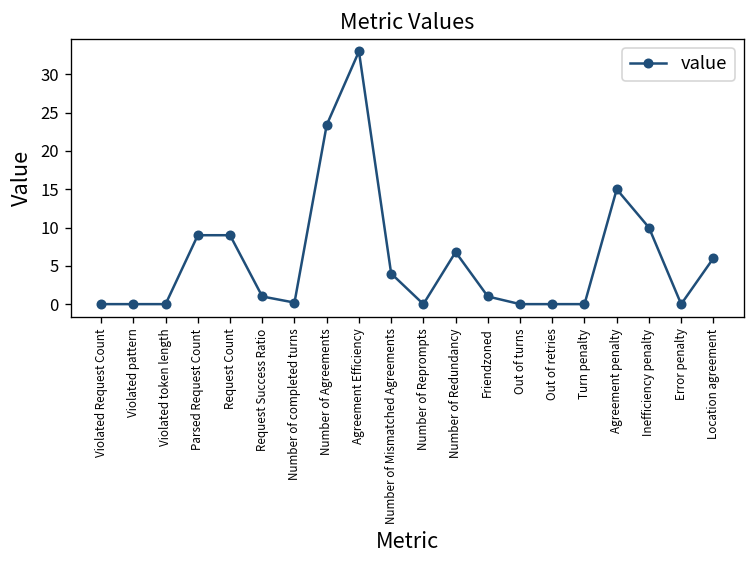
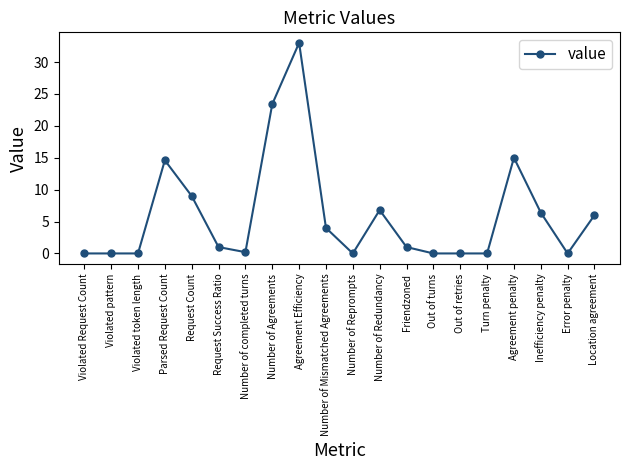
Parsed Request Count: 9 -> 15
Inefficiency penalty: 10 -> 6
